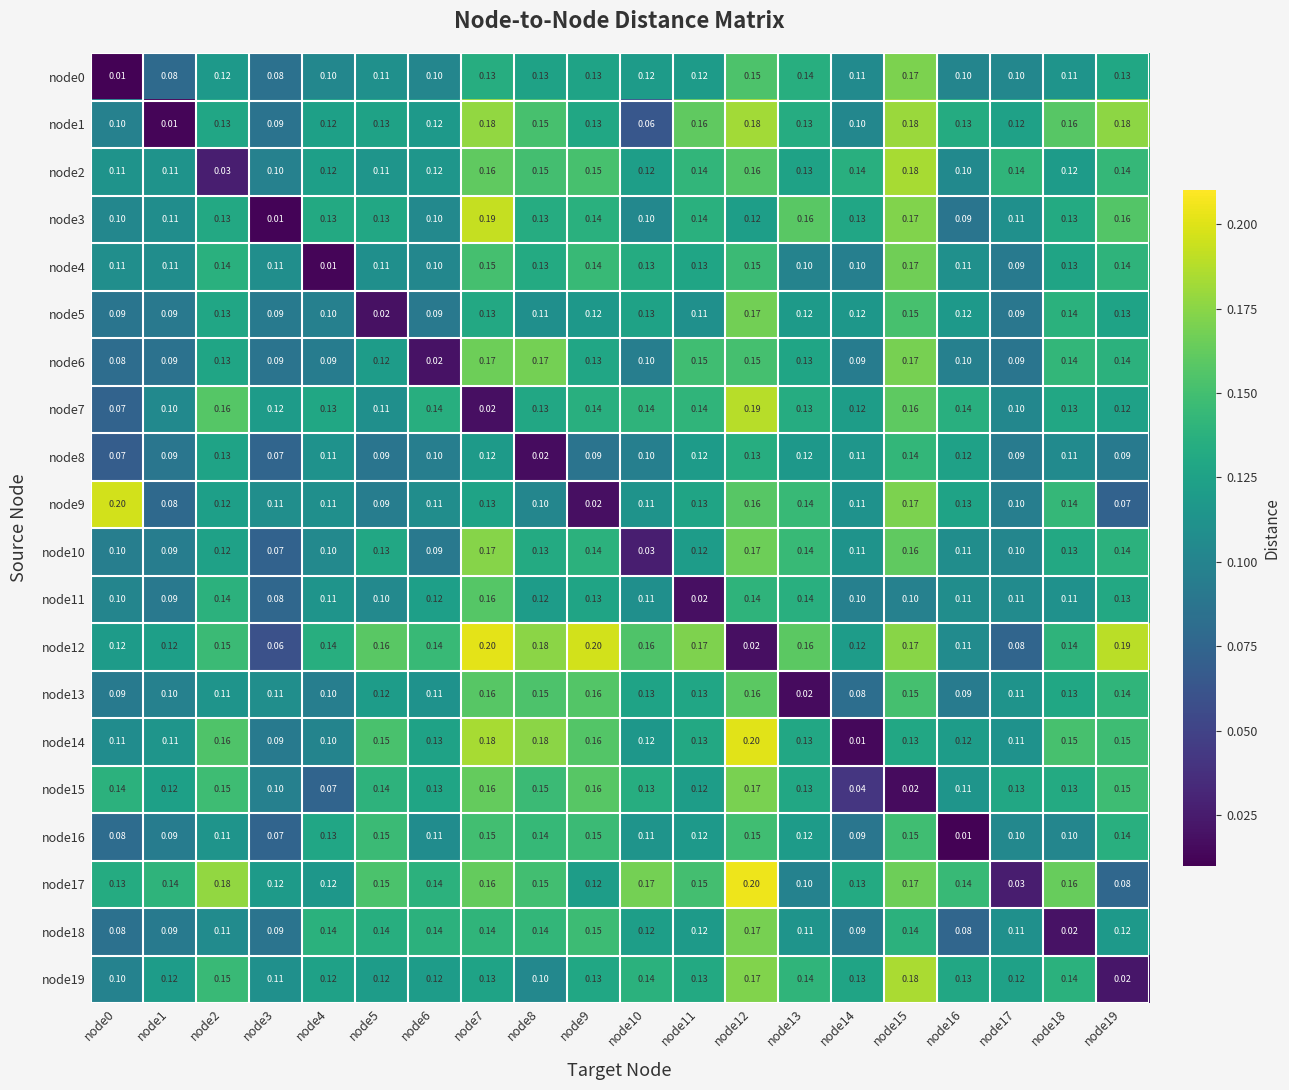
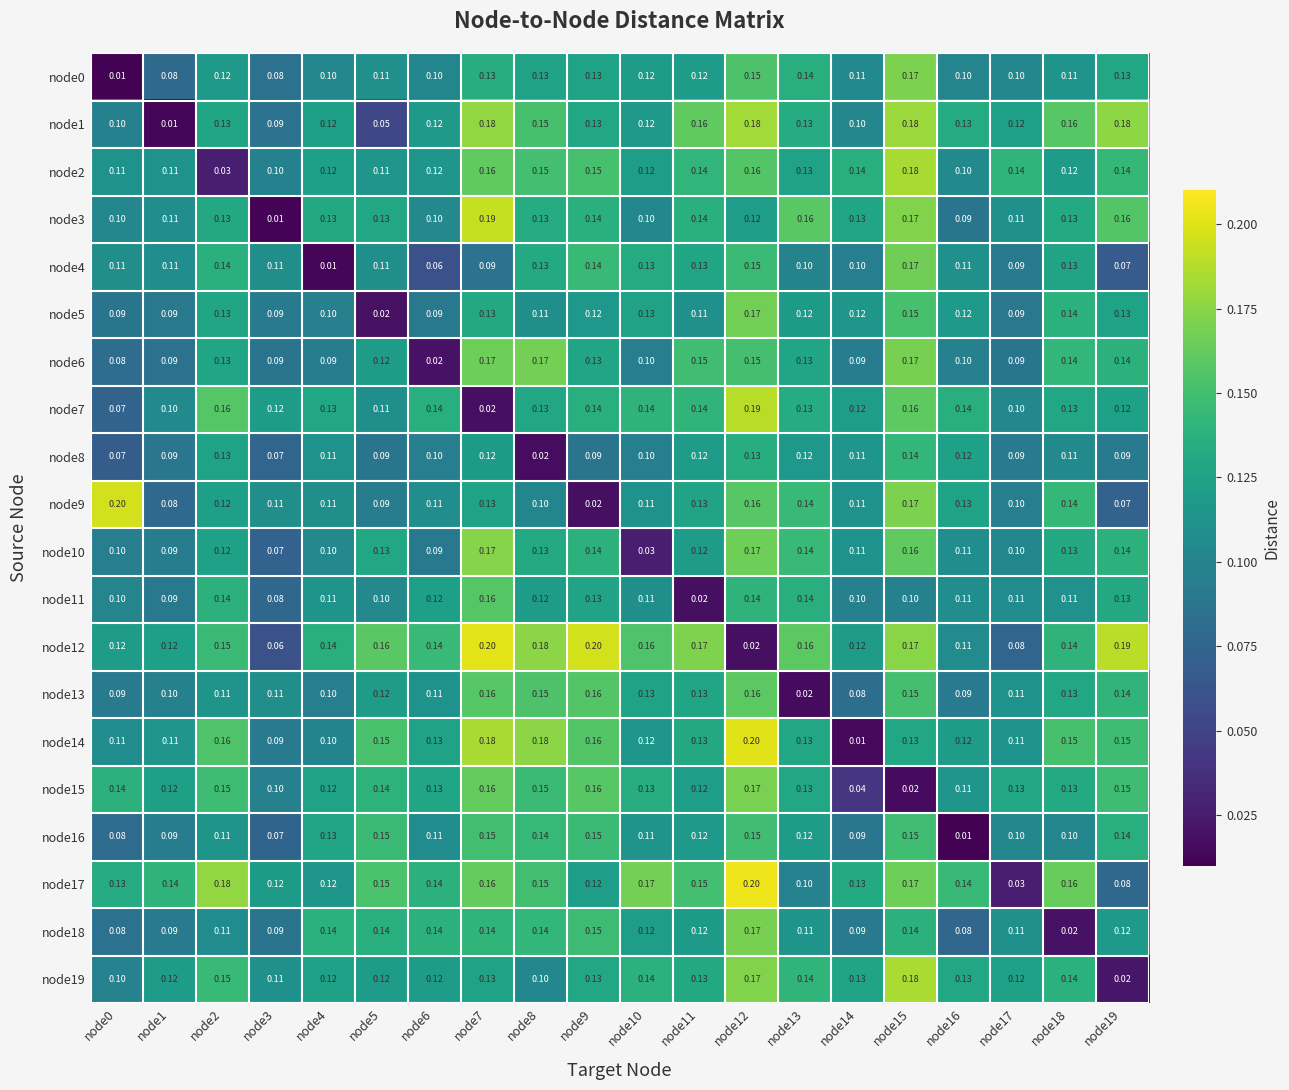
node1, node5: 0.13 -> 0.05
node1, node10: 0.06 -> 0.12
node4, node6: 0.10 -> 0.06
node4, node7: 0.15 -> 0.09
node4, node19: 0.14 -> 0.07
node15, node4: 0.07 -> 0.12
